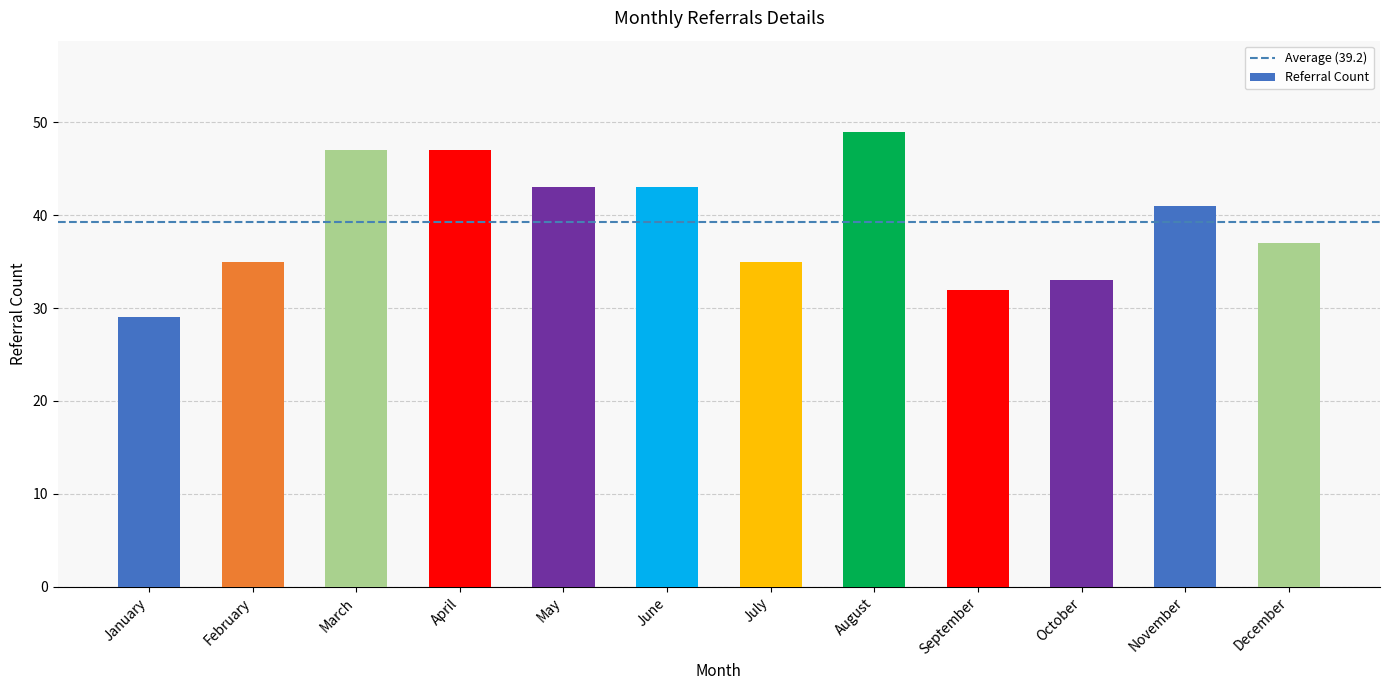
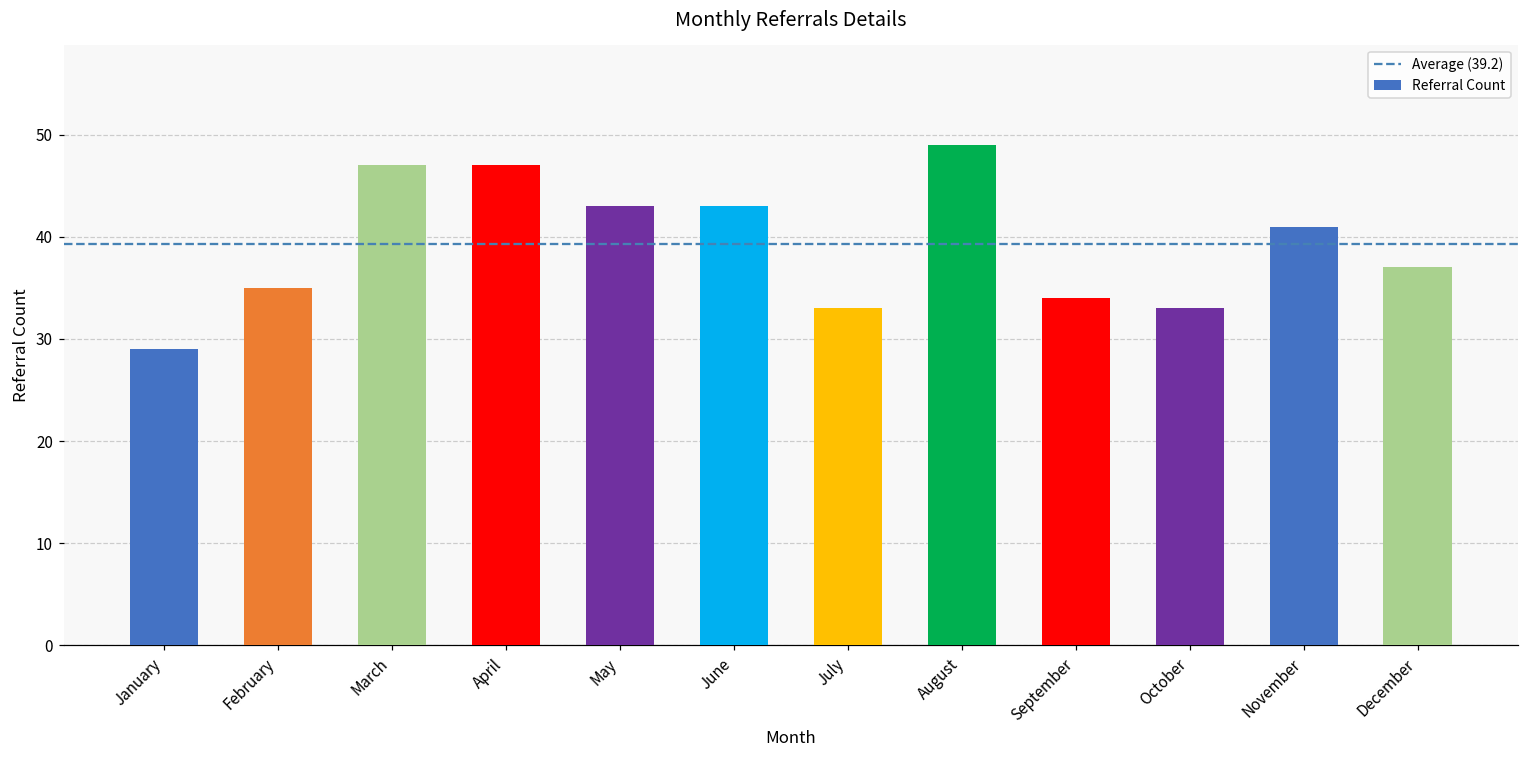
July: 35 -> 33
September: 32 -> 34
